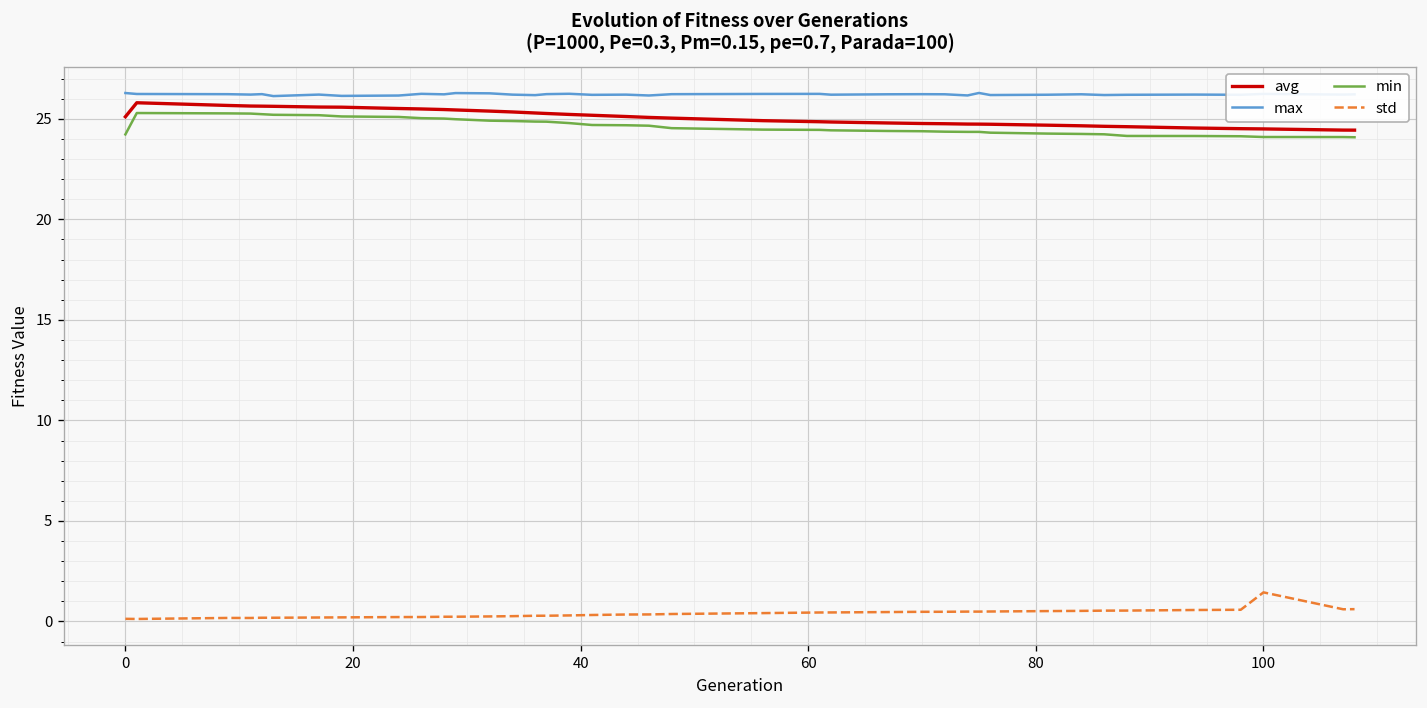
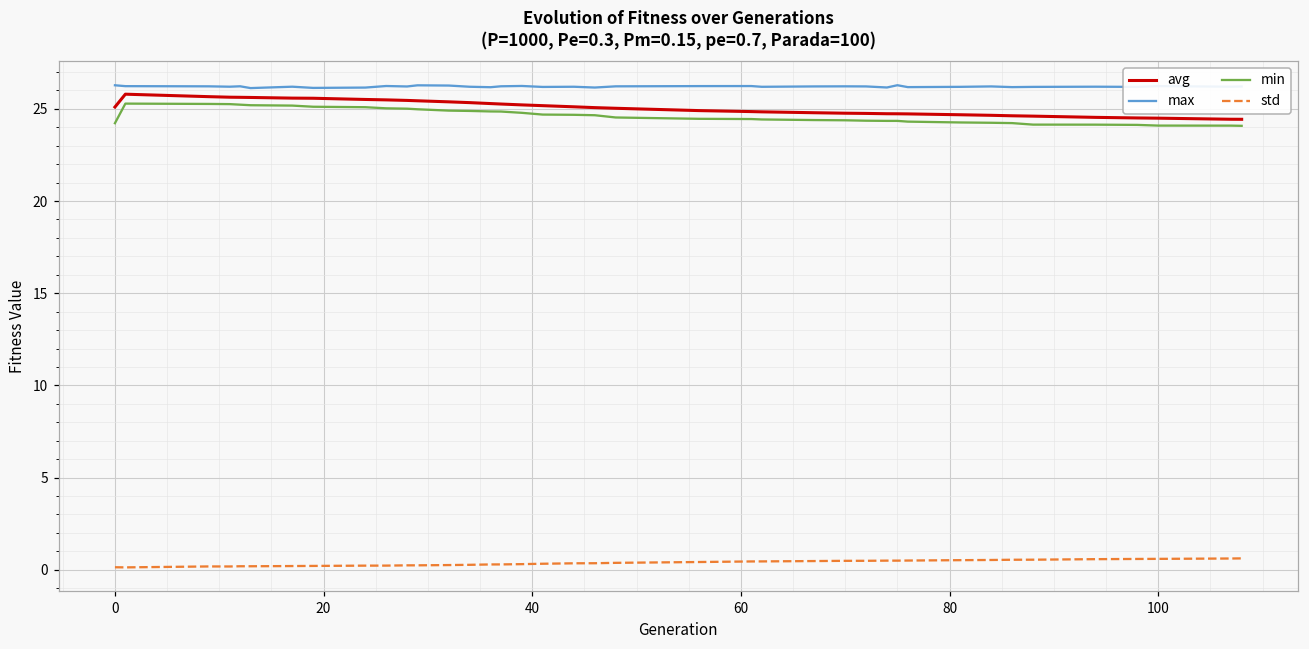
std, 100: 1.4 -> 0.6
